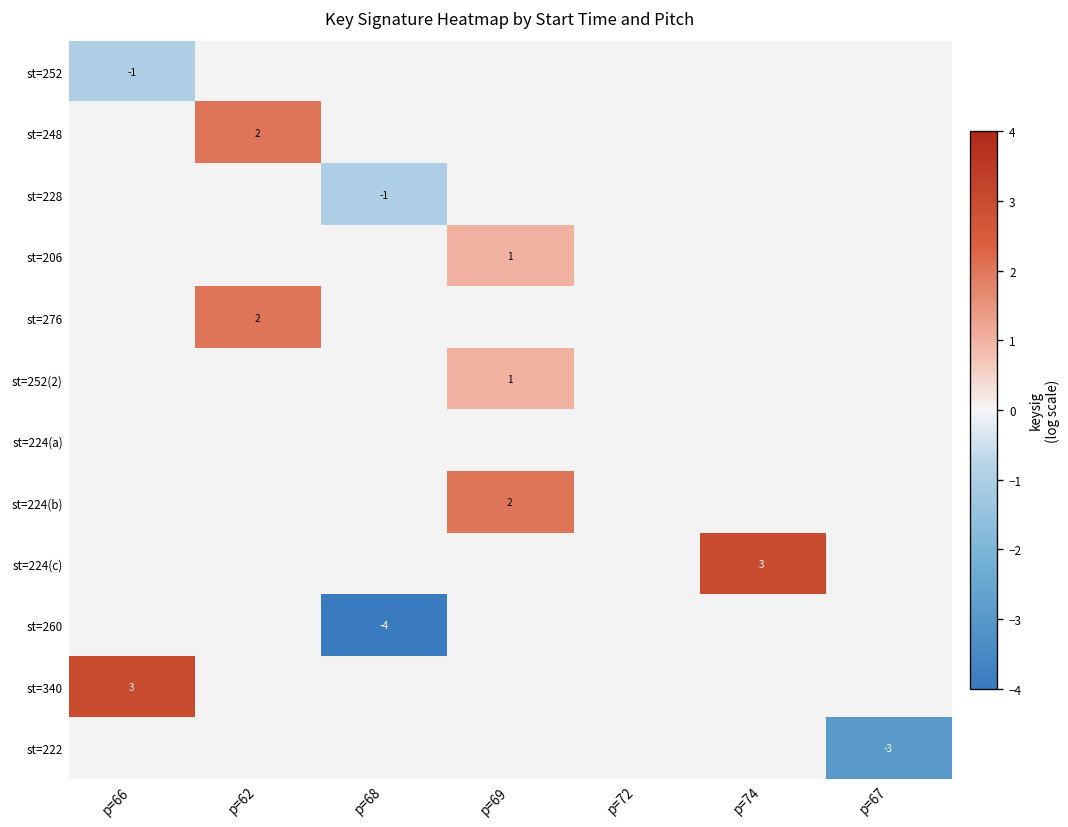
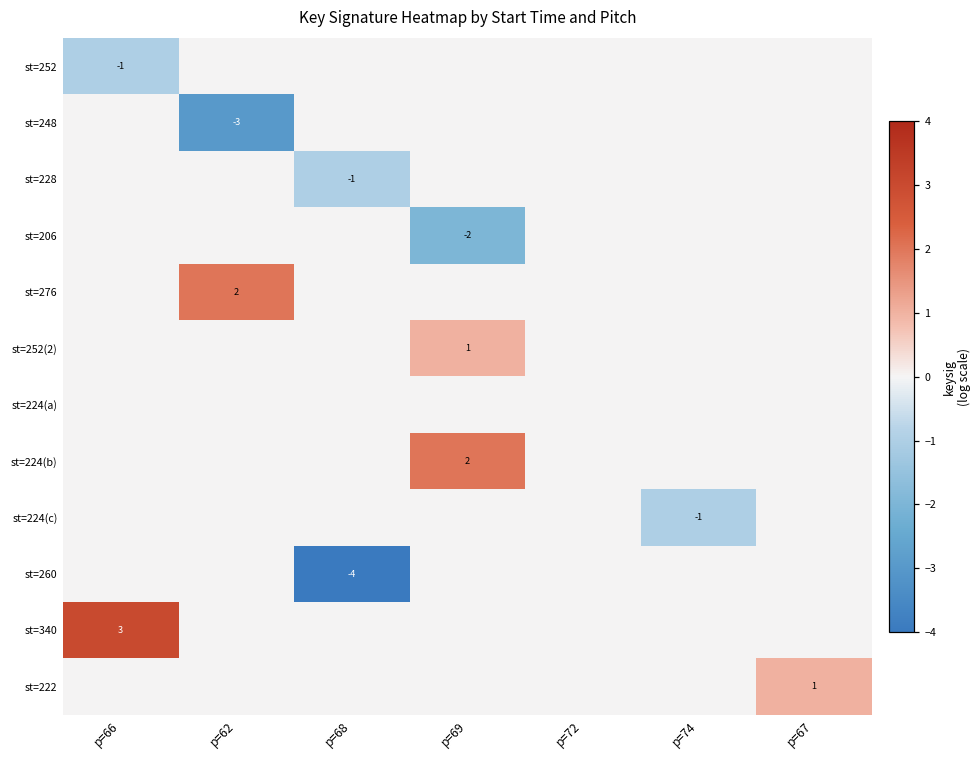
st=248, p=62: 2 -> -3
st=206, p=69: 1 -> -2
st=224(c), p=74: 3 -> -1
st=222, p=67: -3 -> 1
